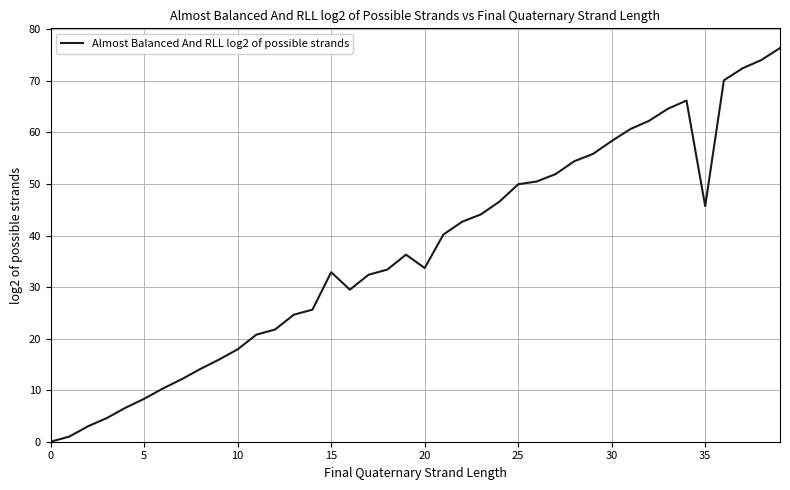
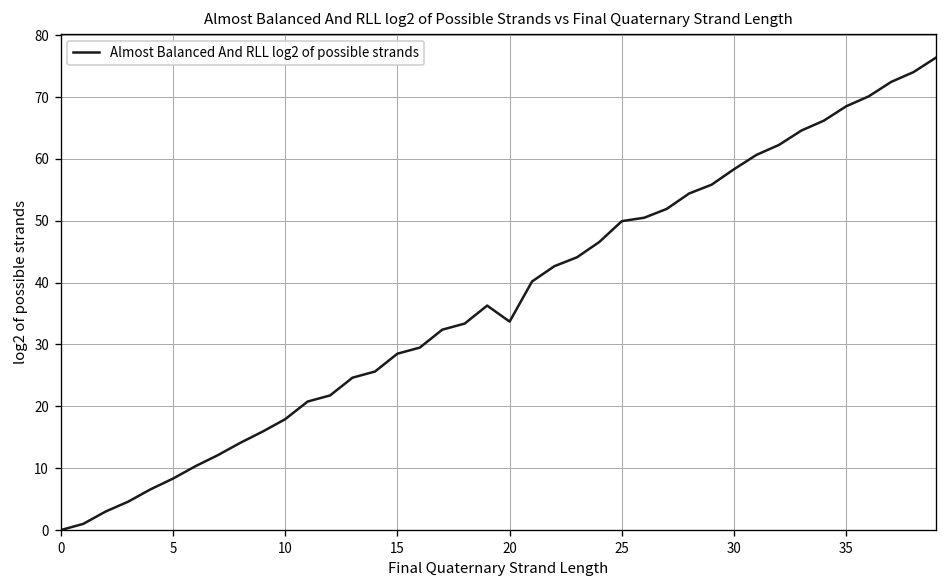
15: 33 -> 29
35: 46 -> 69
